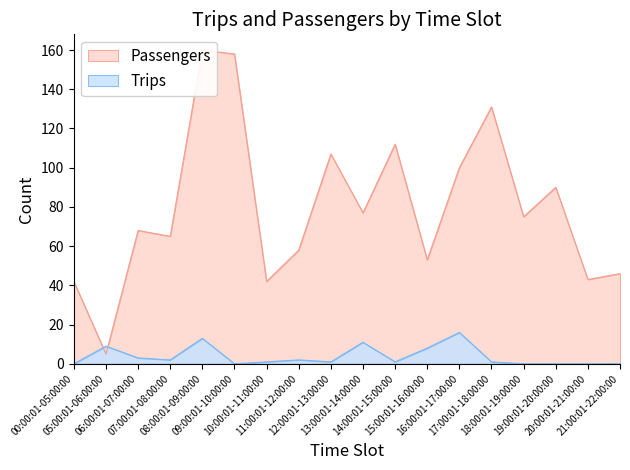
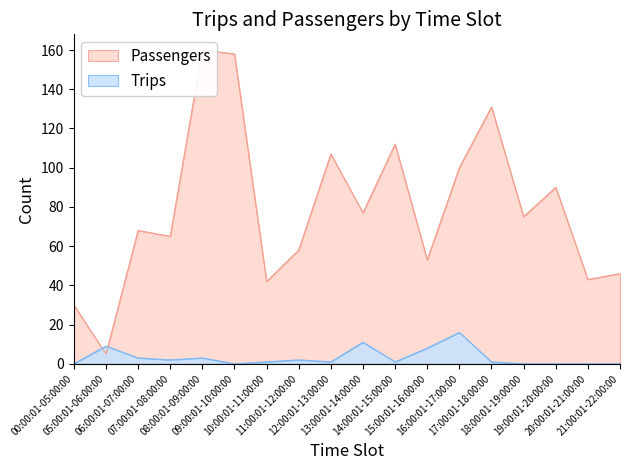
Passengers, 00:00:01-05:00:00: 42 -> 30
Trips, 08:00:01-09:00:00: 13 -> 3
